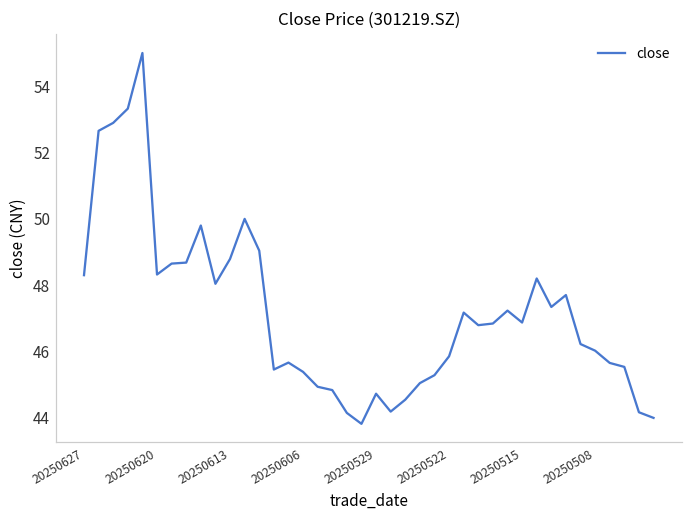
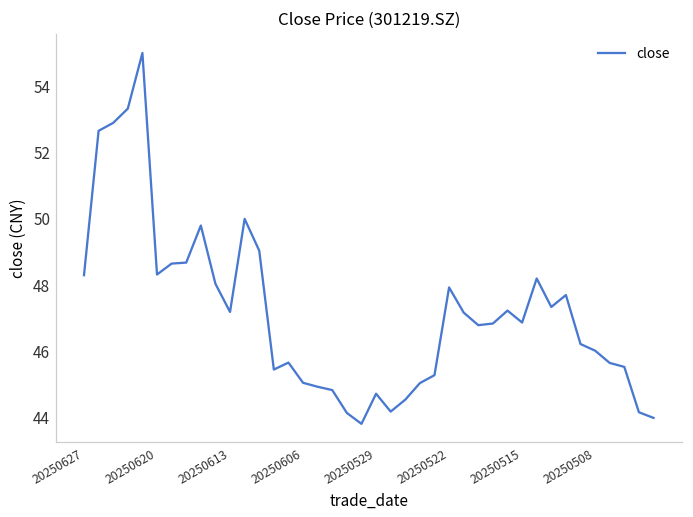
20250613: 48.8 -> 47.2
20250606: 45.4 -> 45.1
20250522: 45.9 -> 47.9
